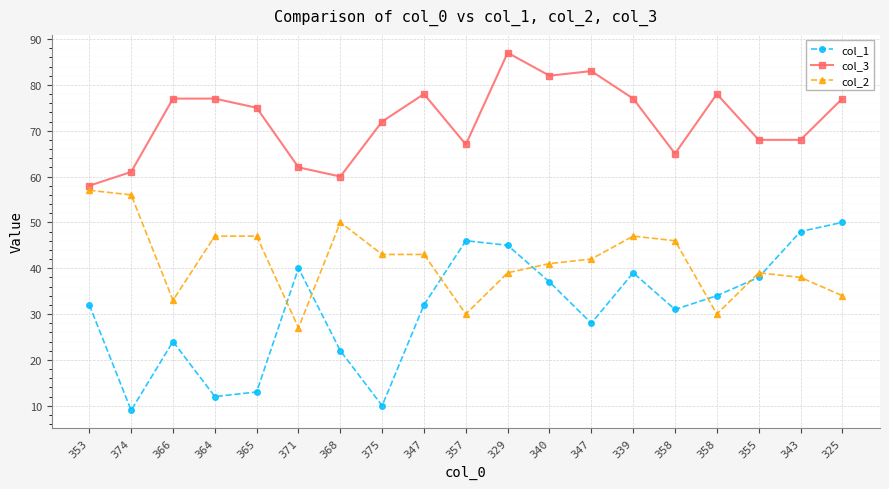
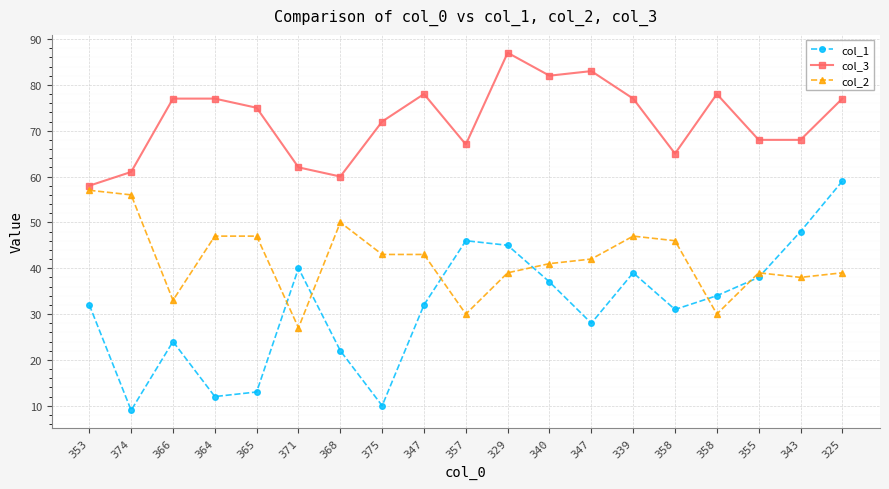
col_1, 325: 50 -> 59
col_2, 325: 34 -> 39
